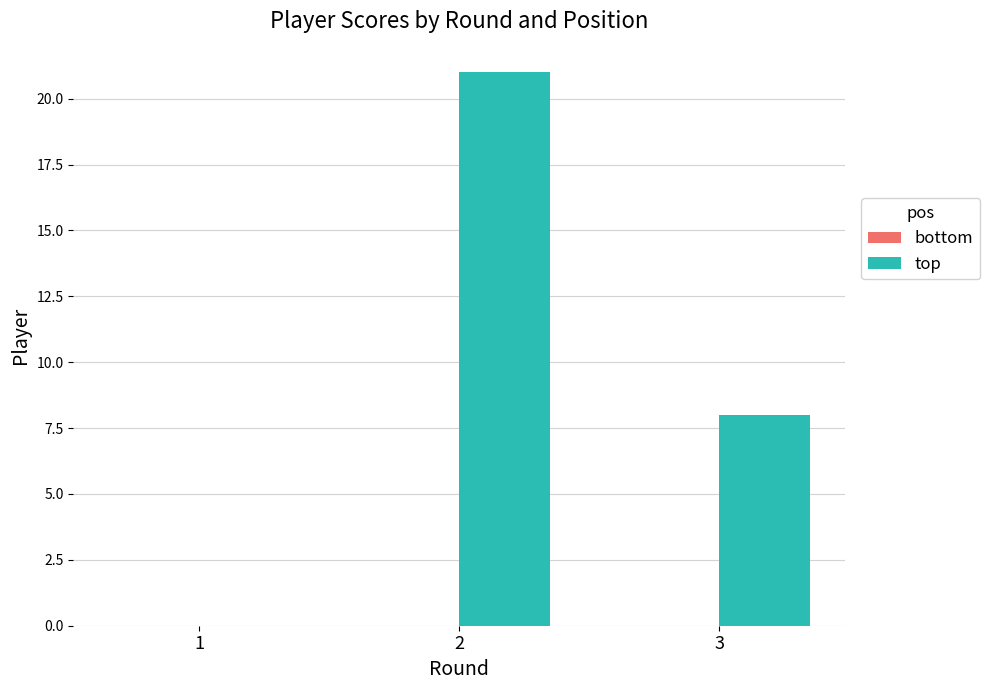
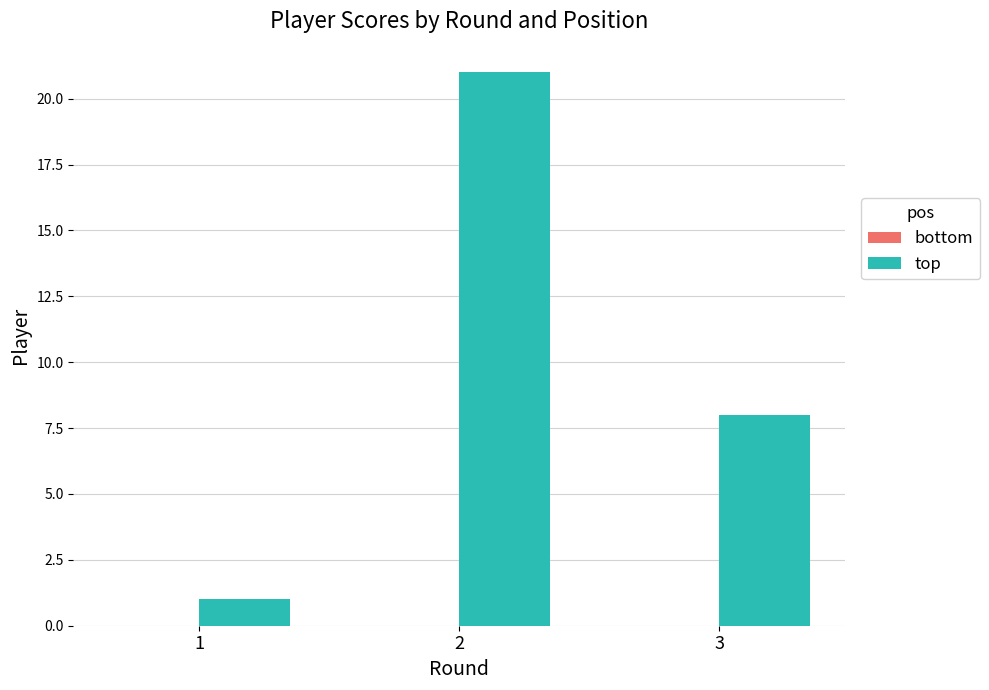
top, 1: 0 -> 1
